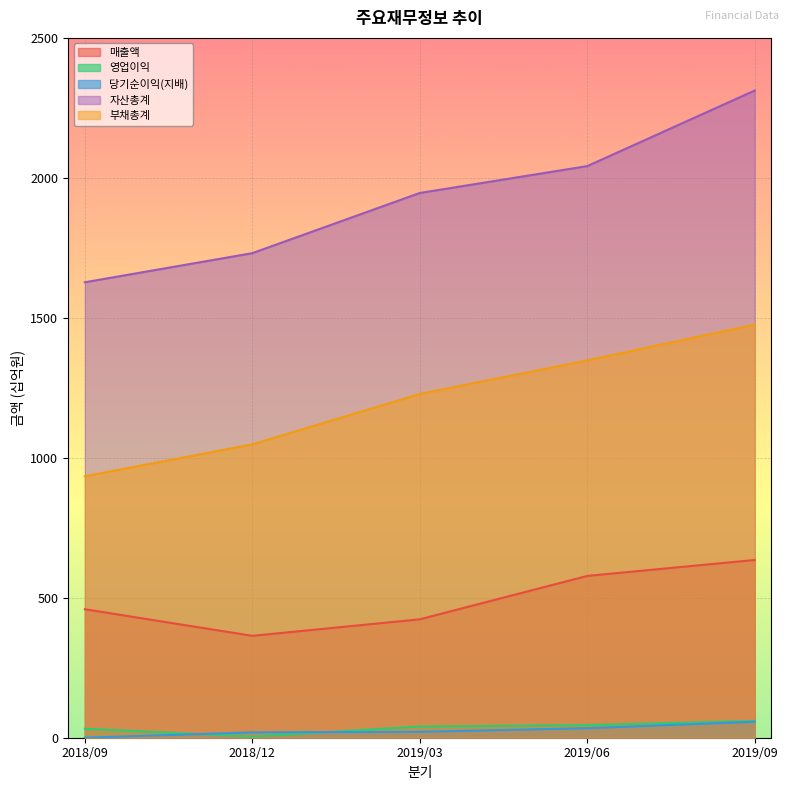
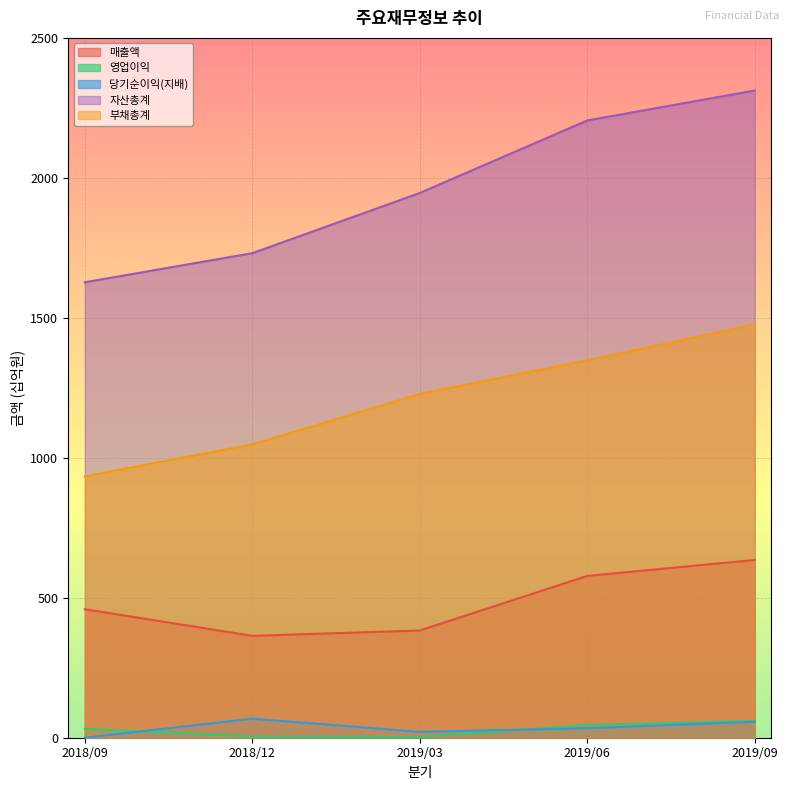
당기순이익(지배), 2018/12: 20 -> 70
매출액, 2019/03: 420 -> 380
영업이익, 2019/03: 40 -> 0
자산총계, 2019/06: 2040 -> 2210
